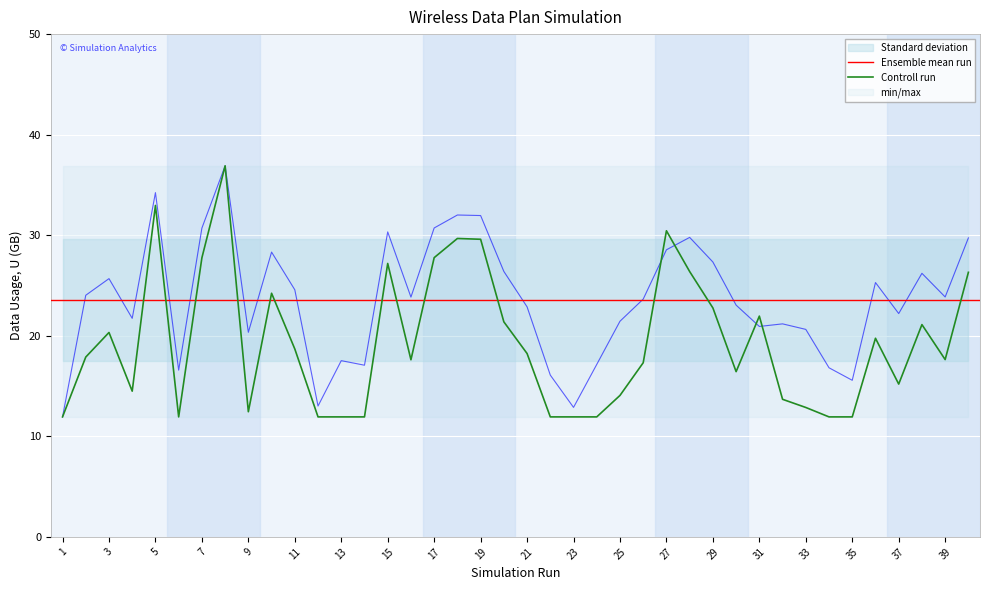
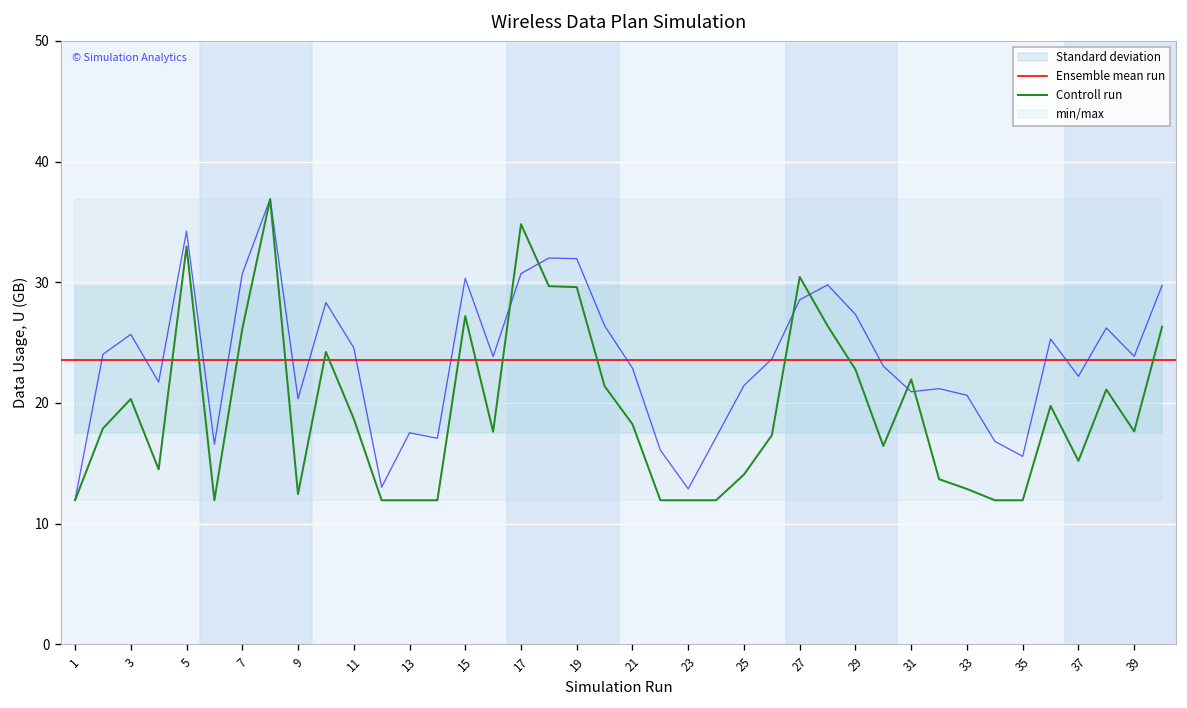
Controll run, 7: 27.8 -> 26.1
Controll run, 17: 27.8 -> 34.8
